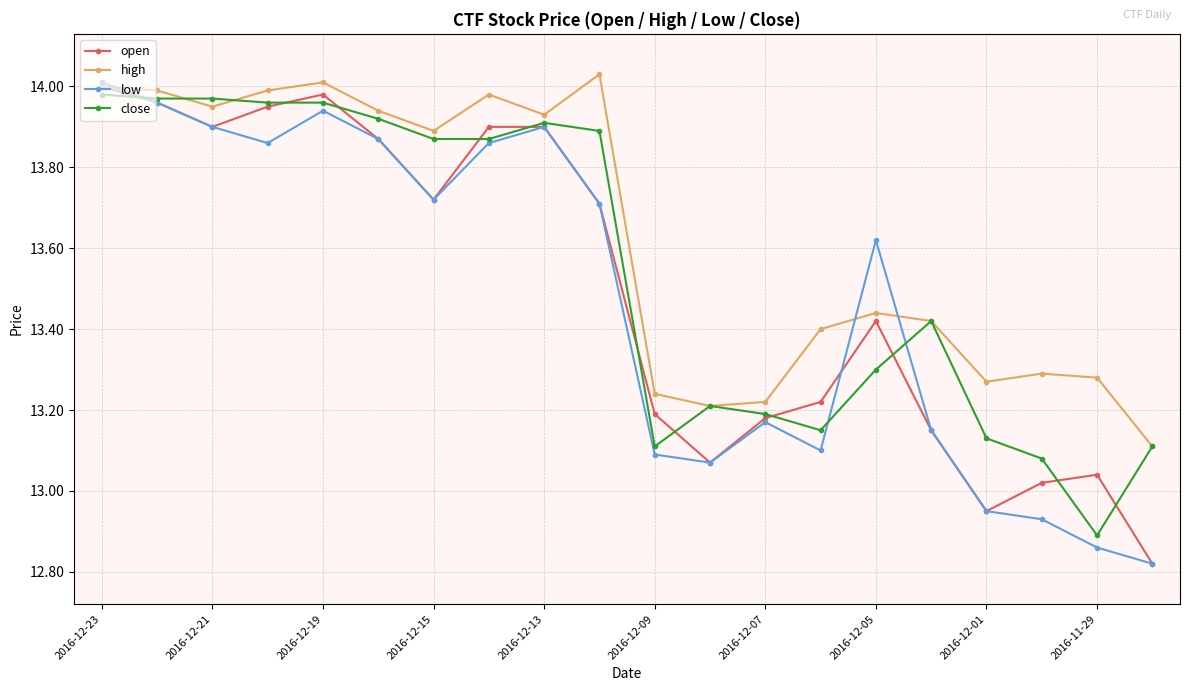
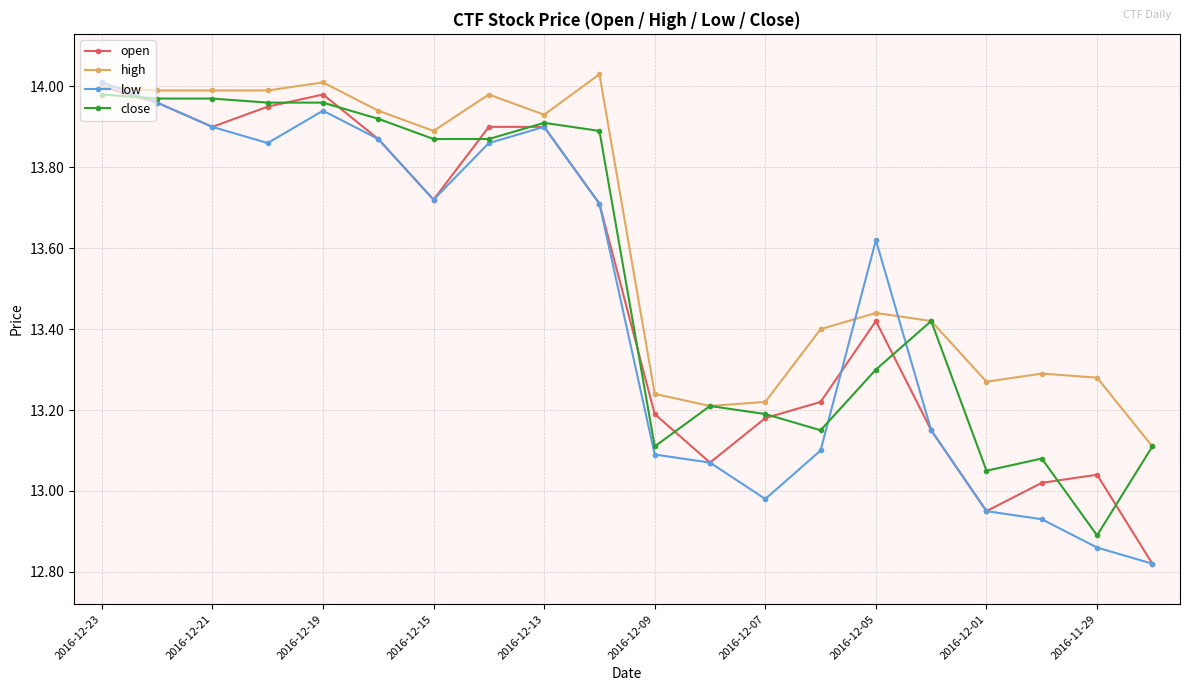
high, 2016-12-21: 13.95 -> 13.99
low, 2016-12-07: 13.17 -> 12.98
close, 2016-12-01: 13.13 -> 13.05
